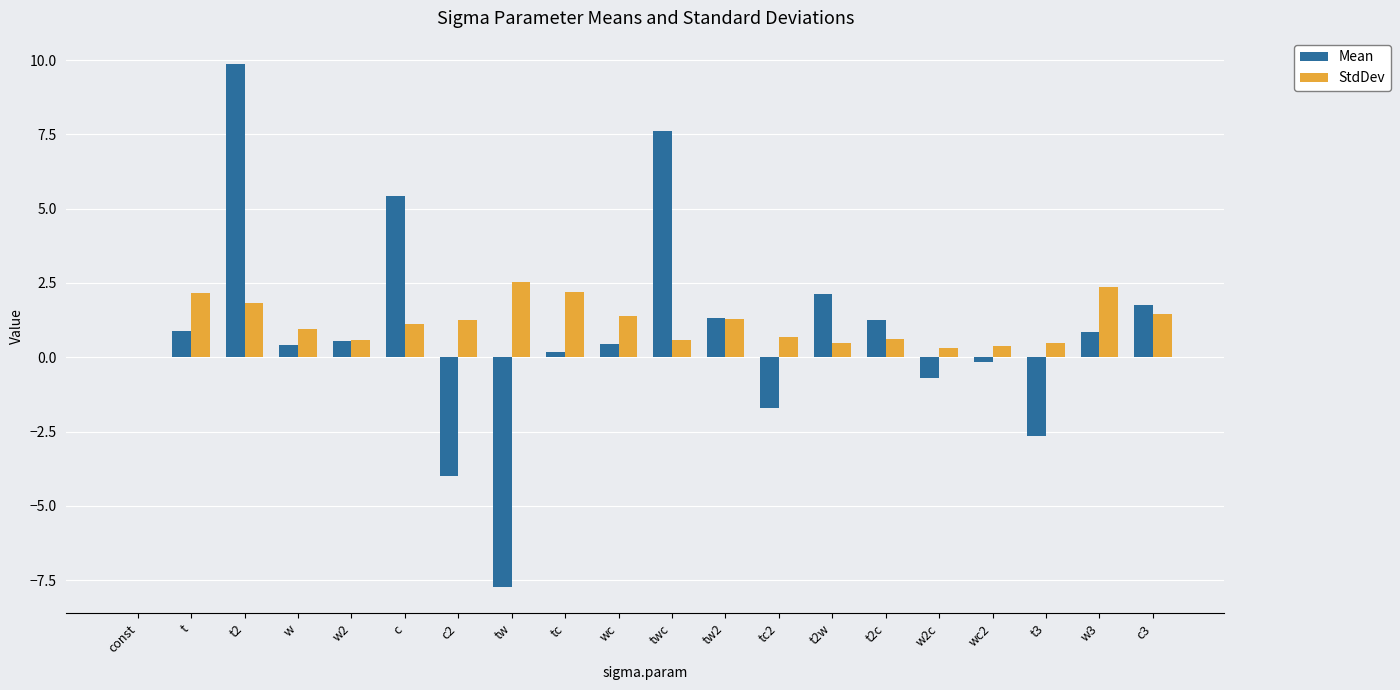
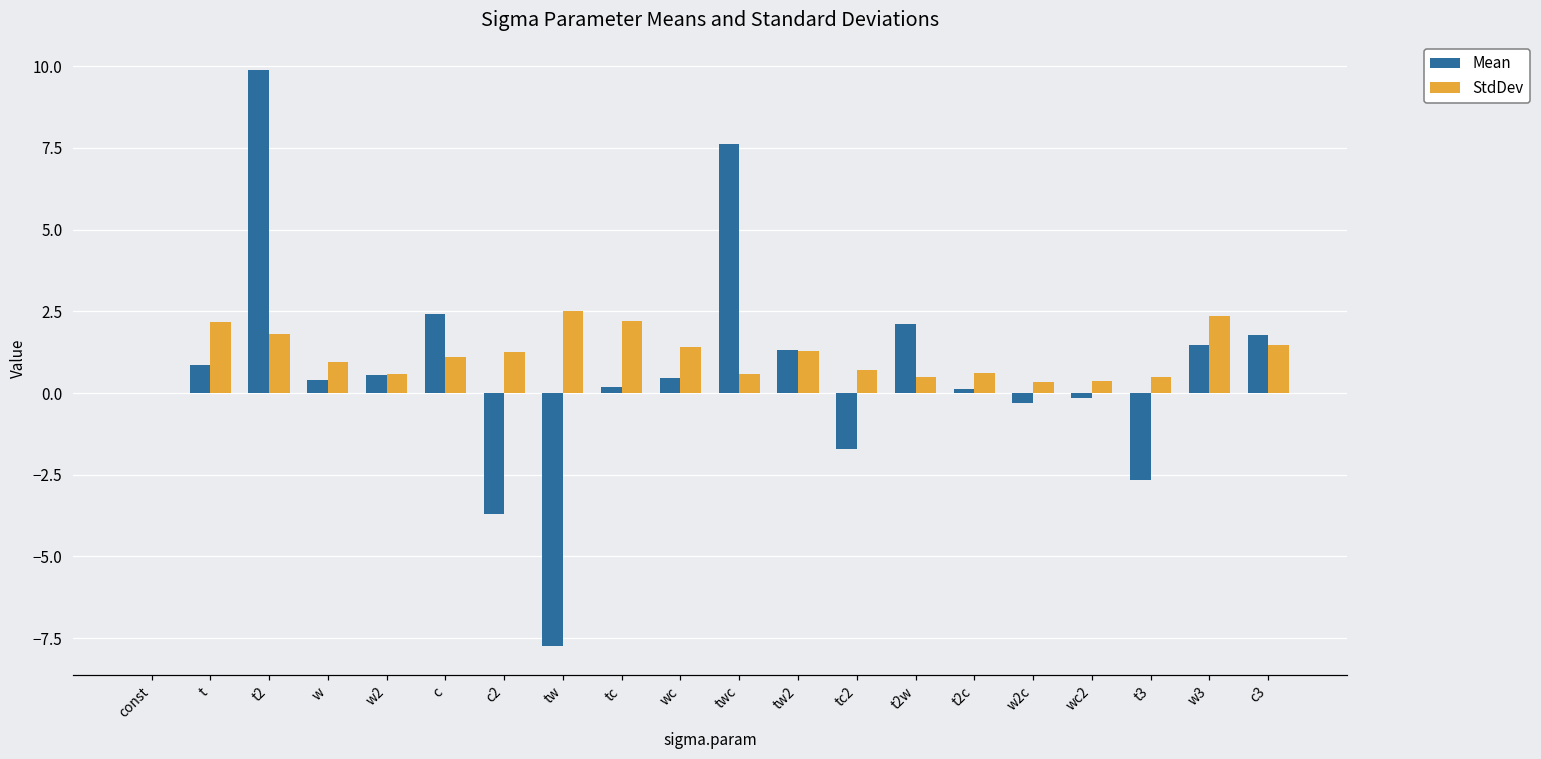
Mean, c: 5.4 -> 2.4
Mean, c2: -4.0 -> -3.7
Mean, t2c: 1.2 -> 0.1
Mean, w2c: -0.7 -> -0.3
Mean, w3: 0.8 -> 1.5
